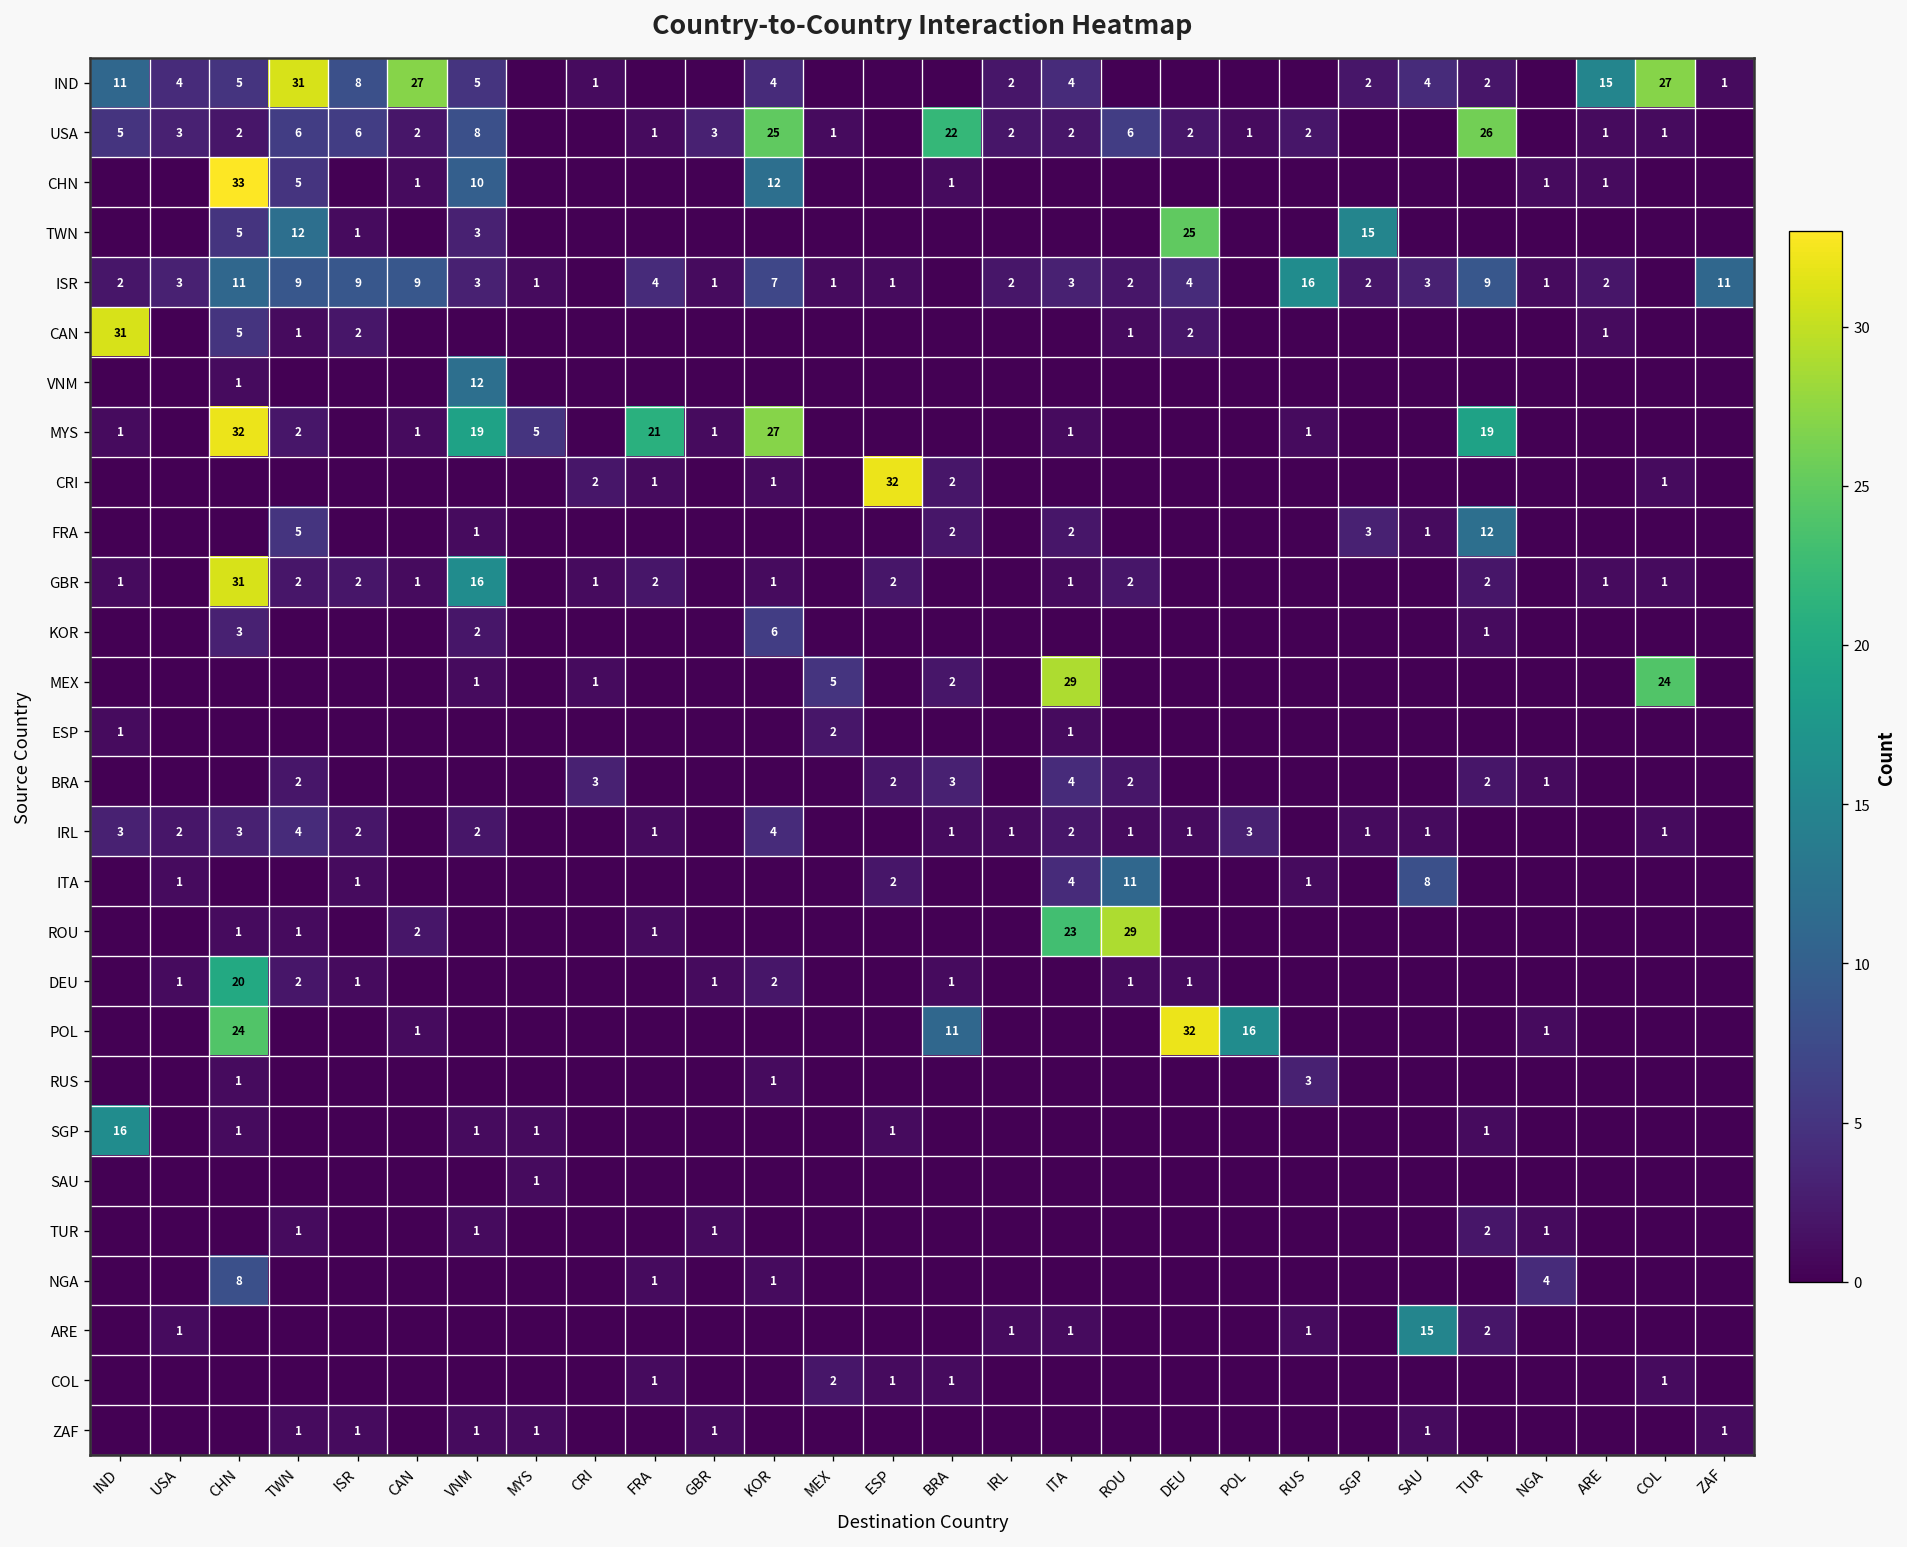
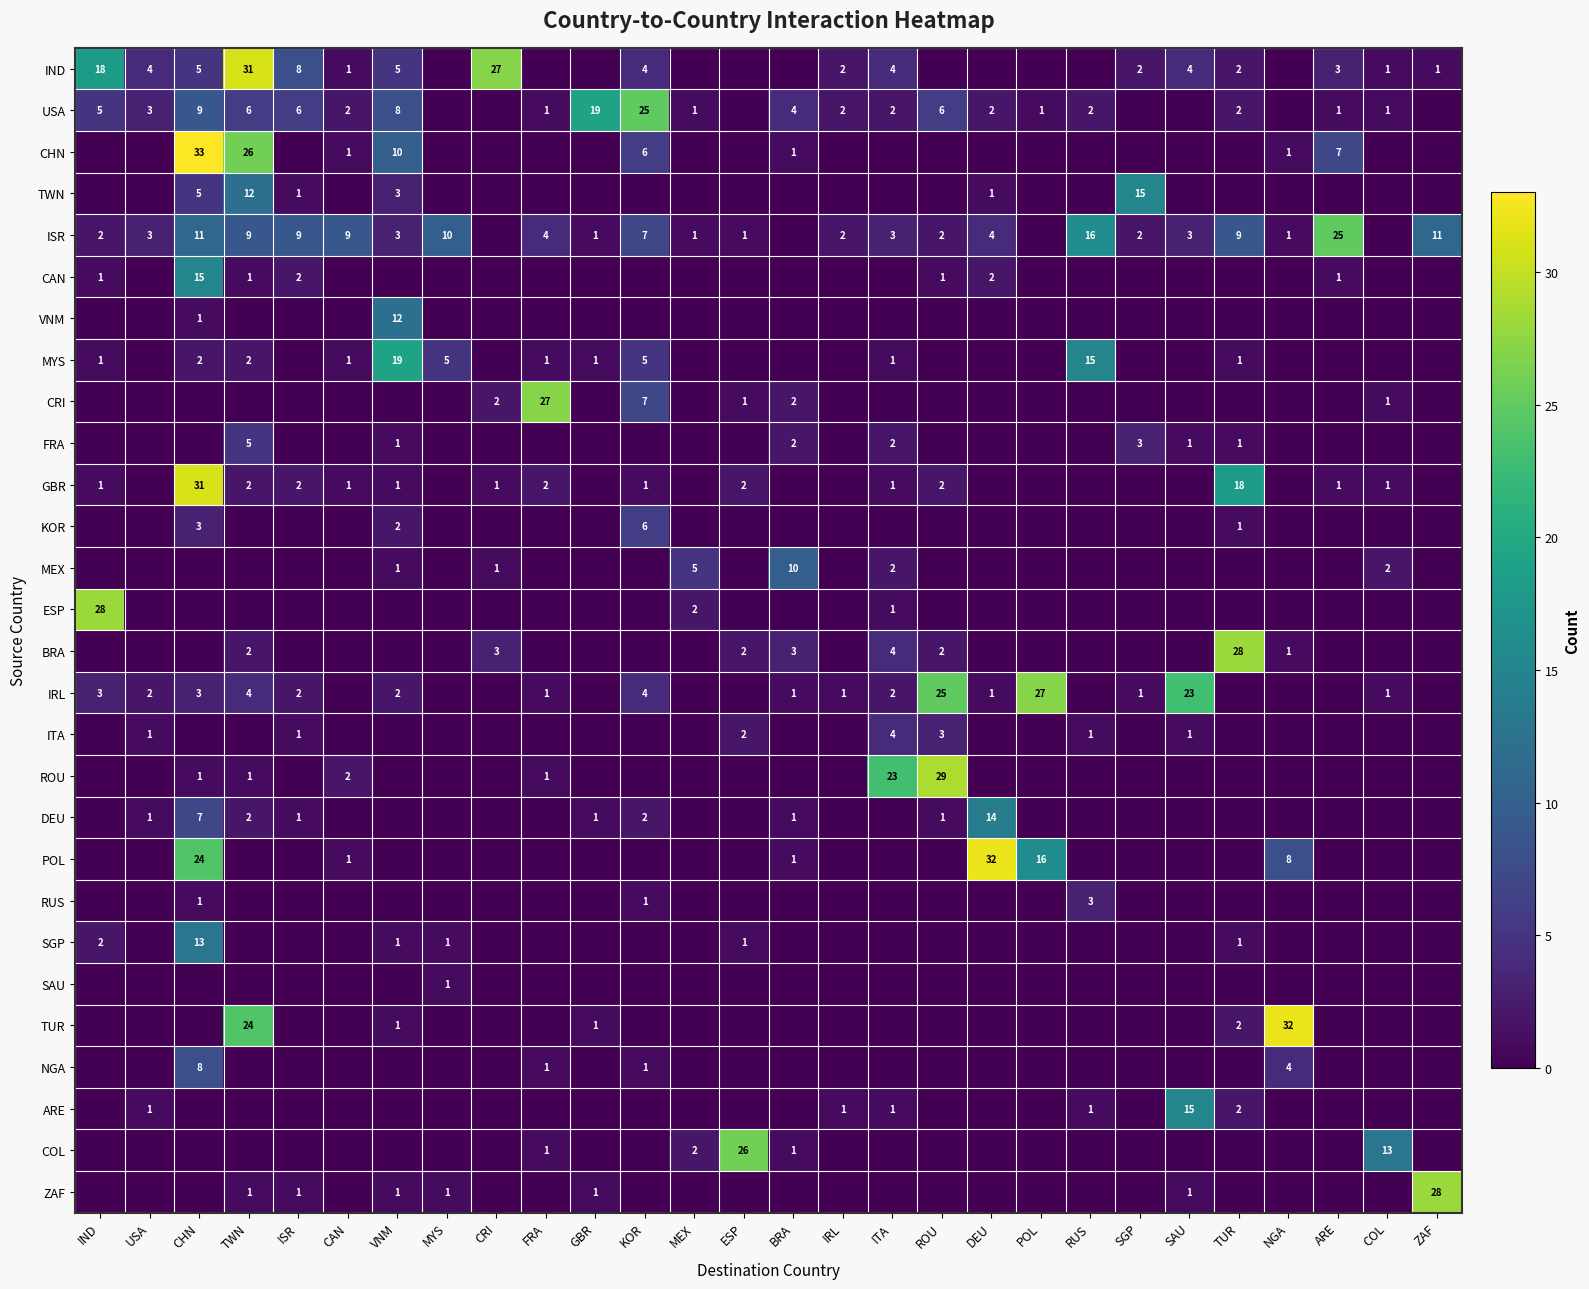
IND, IND: 11 -> 18
IND, CAN: 27 -> 1
IND, CRI: 1 -> 27
IND, ARE: 15 -> 3
IND, COL: 27 -> 1
USA, CHN: 2 -> 9
USA, GBR: 3 -> 19
USA, BRA: 22 -> 4
USA, TUR: 26 -> 2
CHN, TWN: 5 -> 26
CHN, KOR: 12 -> 6
CHN, ARE: 1 -> 7
TWN, DEU: 25 -> 1
ISR, MYS: 1 -> 10
ISR, ARE: 2 -> 25
CAN, IND: 31 -> 1
CAN, CHN: 5 -> 15
MYS, CHN: 32 -> 2
MYS, FRA: 21 -> 1
MYS, KOR: 27 -> 5
MYS, RUS: 1 -> 15
MYS, TUR: 19 -> 1
CRI, FRA: 1 -> 27
CRI, KOR: 1 -> 7
CRI, ESP: 32 -> 1
FRA, TUR: 12 -> 1
GBR, VNM: 16 -> 1
GBR, TUR: 2 -> 18
MEX, BRA: 2 -> 10
MEX, ITA: 29 -> 2
MEX, COL: 24 -> 2
ESP, IND: 1 -> 28
BRA, TUR: 2 -> 28
IRL, ROU: 1 -> 25
IRL, POL: 3 -> 27
IRL, SAU: 1 -> 23
ITA, ROU: 11 -> 3
ITA, SAU: 8 -> 1
DEU, CHN: 20 -> 7
DEU, DEU: 1 -> 14
POL, BRA: 11 -> 1
POL, NGA: 1 -> 8
SGP, IND: 16 -> 2
SGP, CHN: 1 -> 13
TUR, TWN: 1 -> 24
TUR, NGA: 1 -> 32
COL, ESP: 1 -> 26
COL, COL: 1 -> 13
ZAF, ZAF: 1 -> 28
